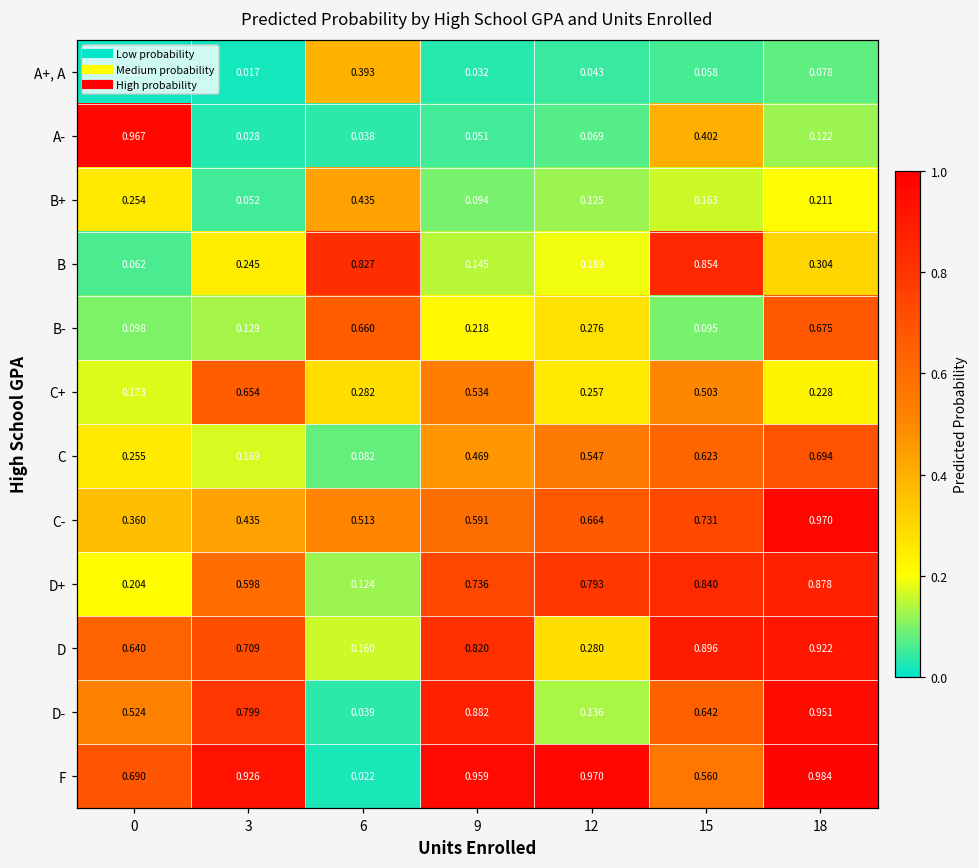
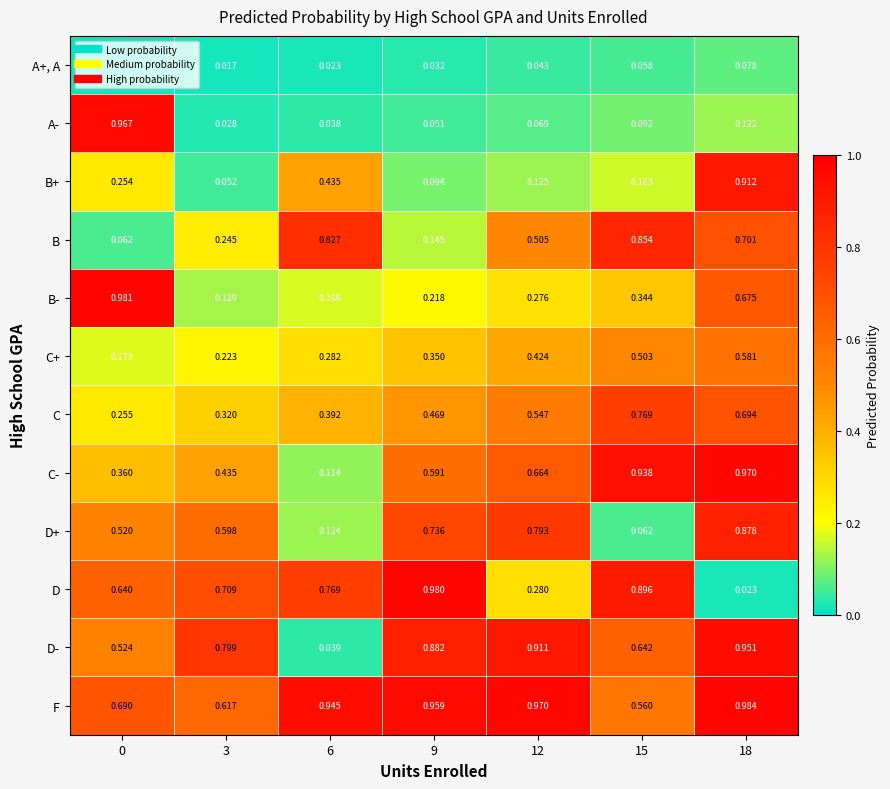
A+, A, 6: 0.393 -> 0.023
A-, 15: 0.402 -> 0.092
B+, 18: 0.211 -> 0.912
B, 12: 0.189 -> 0.505
B, 18: 0.304 -> 0.701
B-, 0: 0.098 -> 0.981
B-, 6: 0.660 -> 0.169
B-, 15: 0.095 -> 0.344
C+, 3: 0.654 -> 0.223
C+, 9: 0.534 -> 0.350
C+, 12: 0.257 -> 0.424
C+, 18: 0.228 -> 0.581
C, 3: 0.169 -> 0.320
C, 6: 0.082 -> 0.392
C, 15: 0.623 -> 0.769
C-, 6: 0.513 -> 0.114
C-, 15: 0.731 -> 0.938
D+, 0: 0.204 -> 0.520
D+, 15: 0.840 -> 0.062
D, 6: 0.160 -> 0.769
D, 9: 0.820 -> 0.980
D, 18: 0.922 -> 0.023
D-, 12: 0.136 -> 0.911
F, 3: 0.926 -> 0.617
F, 6: 0.022 -> 0.945
